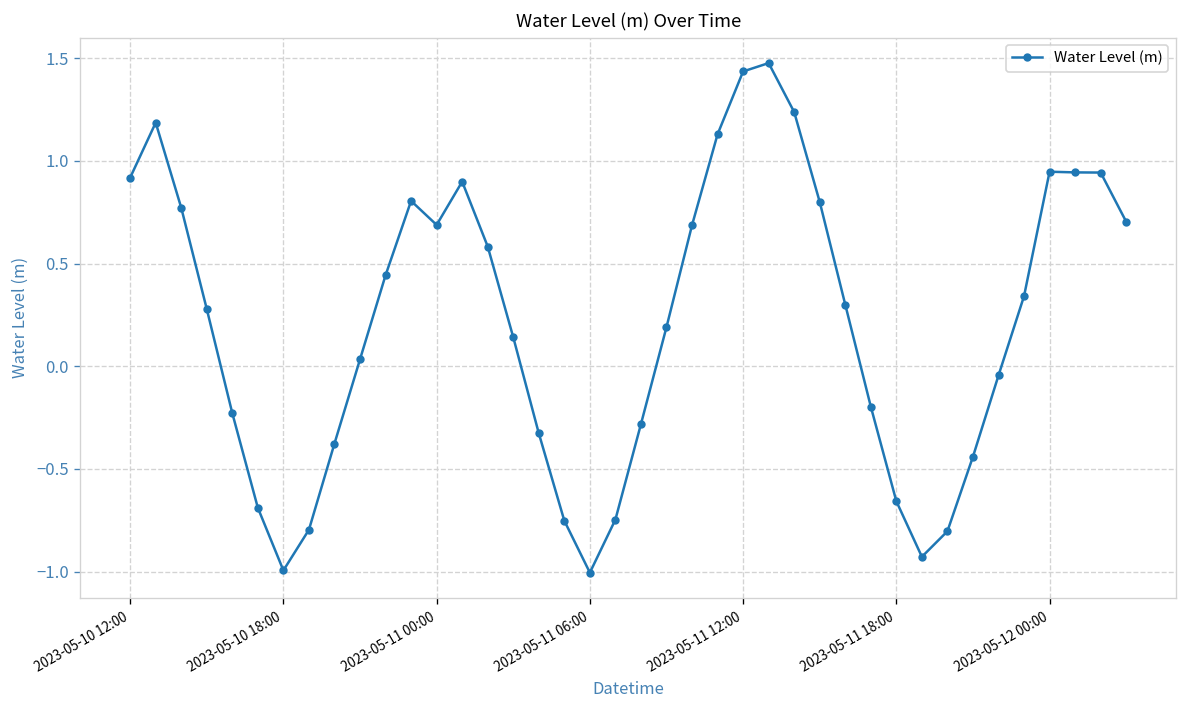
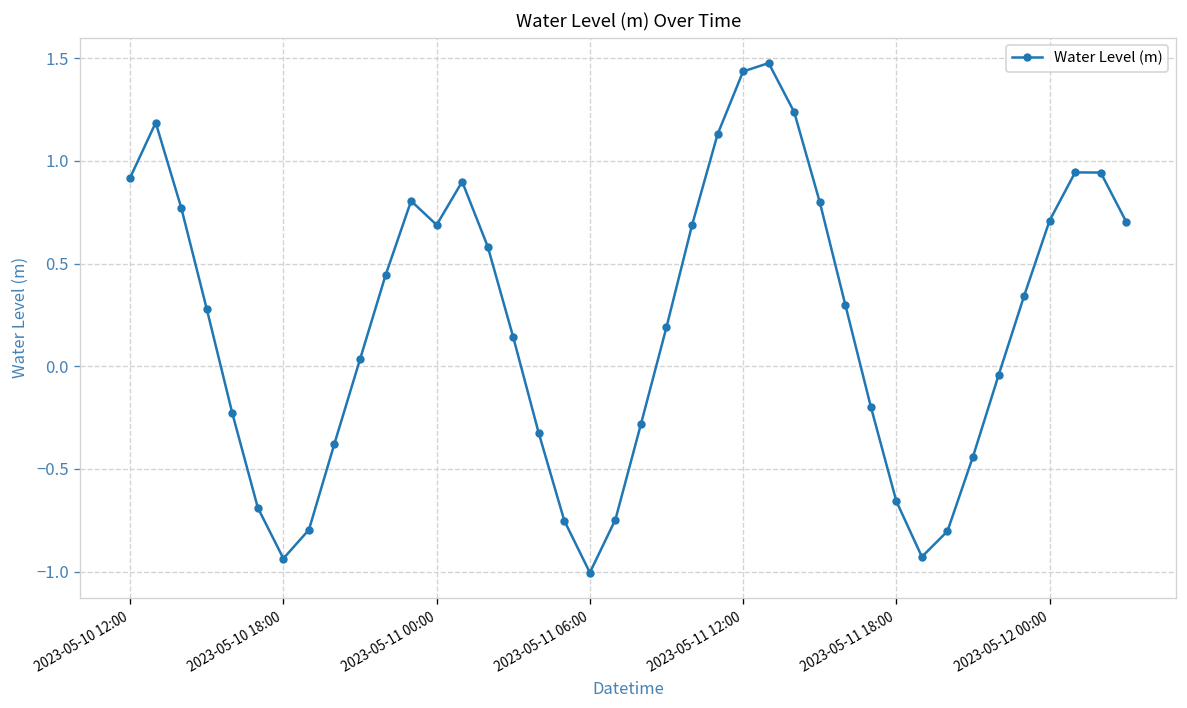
2023-05-10 18:00: -0.99 -> -0.94
2023-05-12 00:00: 0.95 -> 0.71
